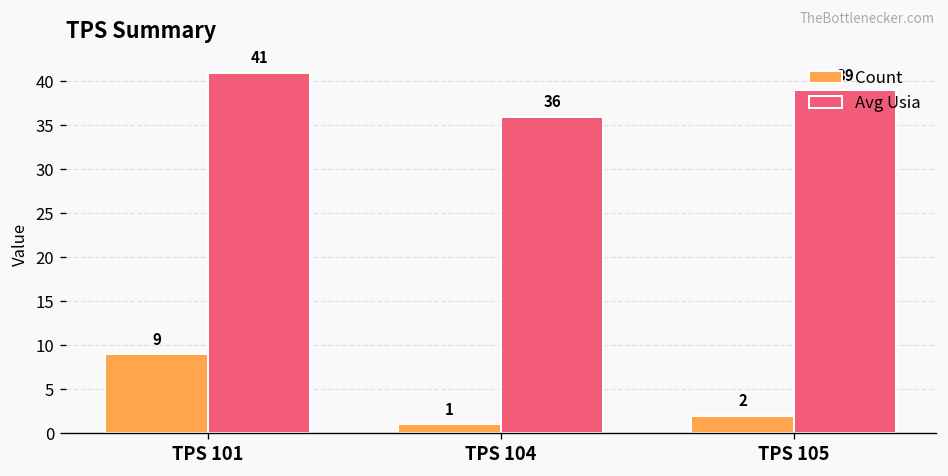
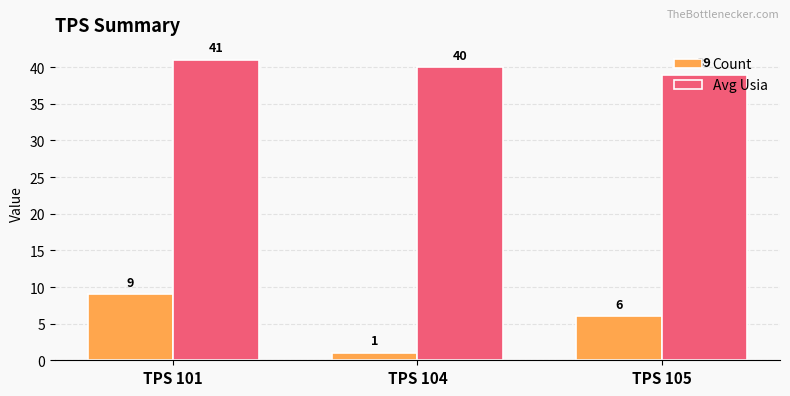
Avg Usia, TPS 104: 36 -> 40
Count, TPS 105: 2 -> 6
